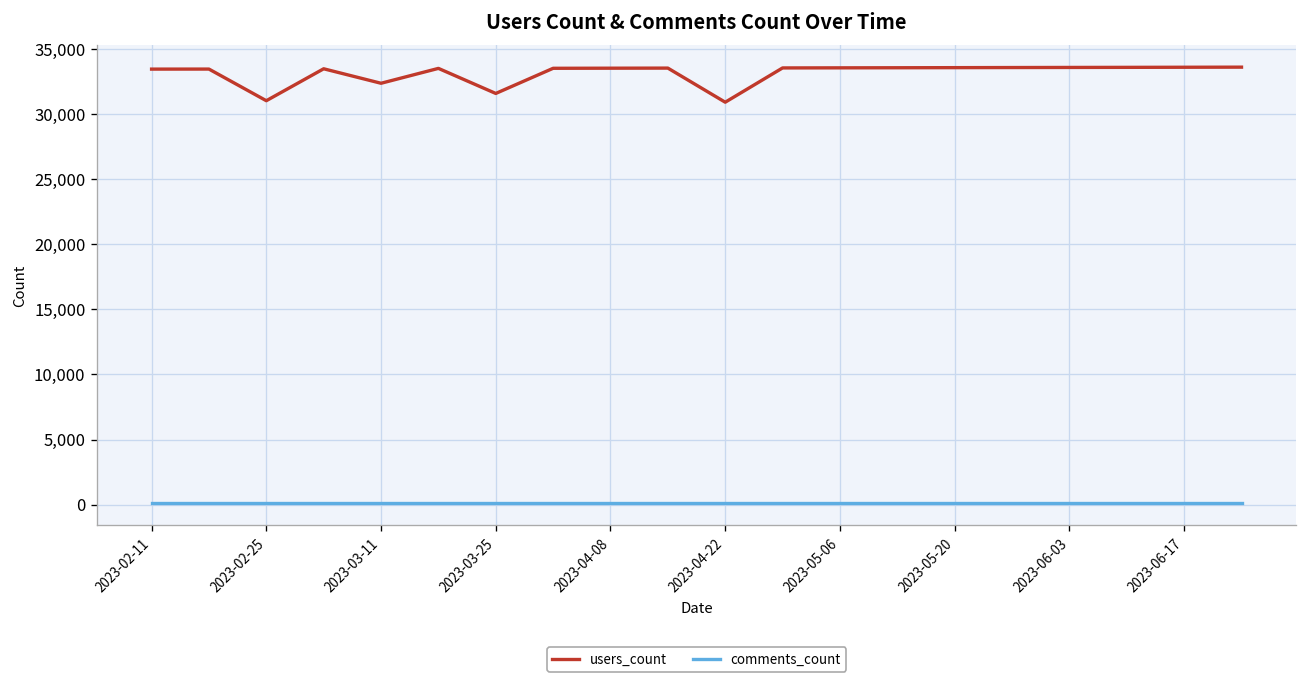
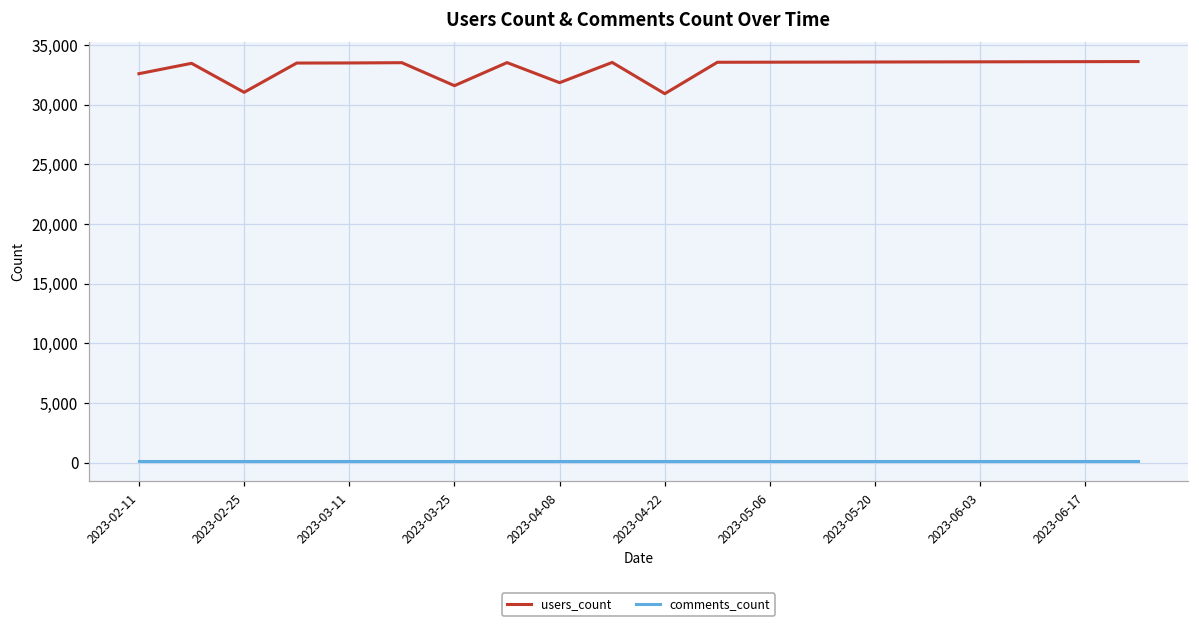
users_count, 2023-02-11: 33,500 -> 32,600
users_count, 2023-03-11: 32,400 -> 33,500
users_count, 2023-04-08: 33,500 -> 31,800
